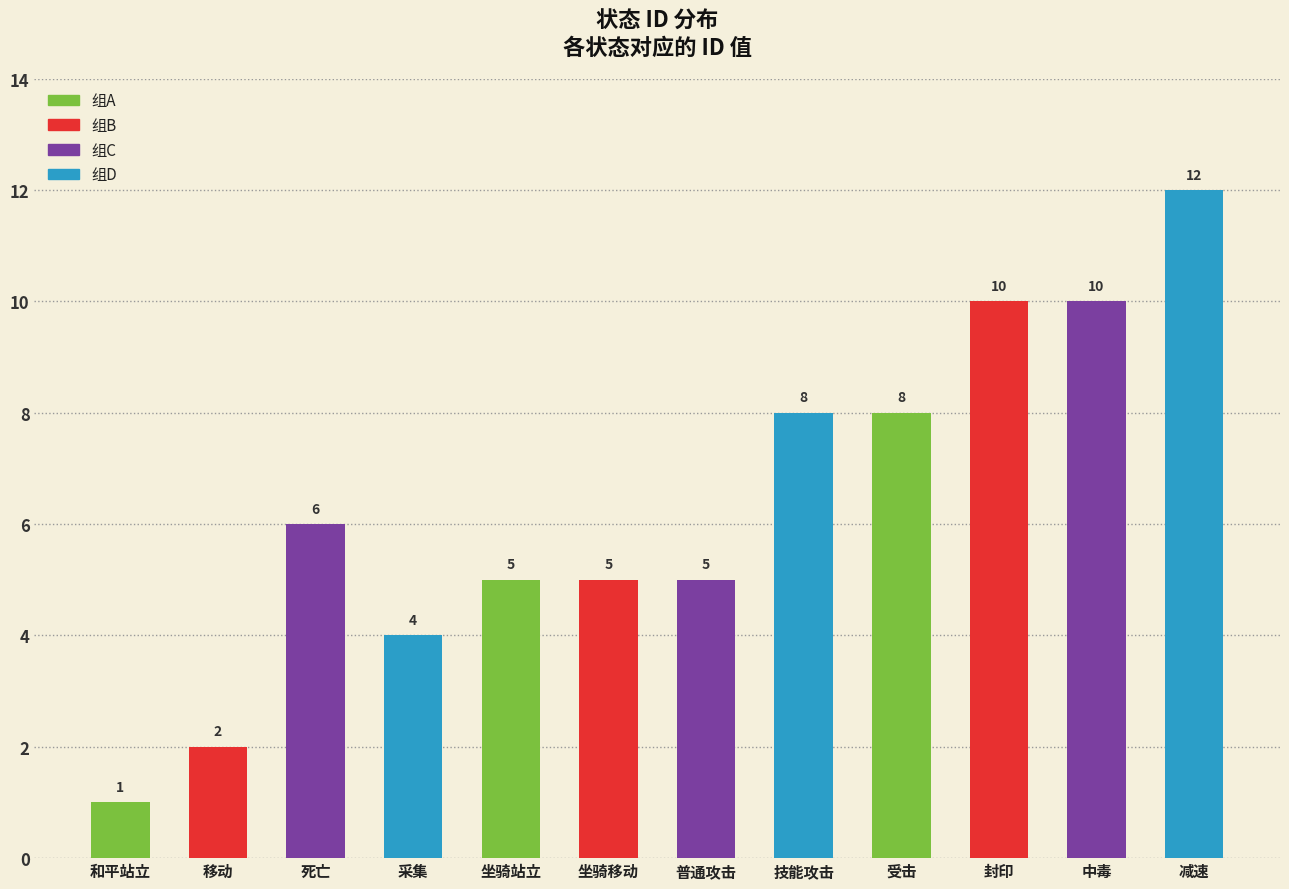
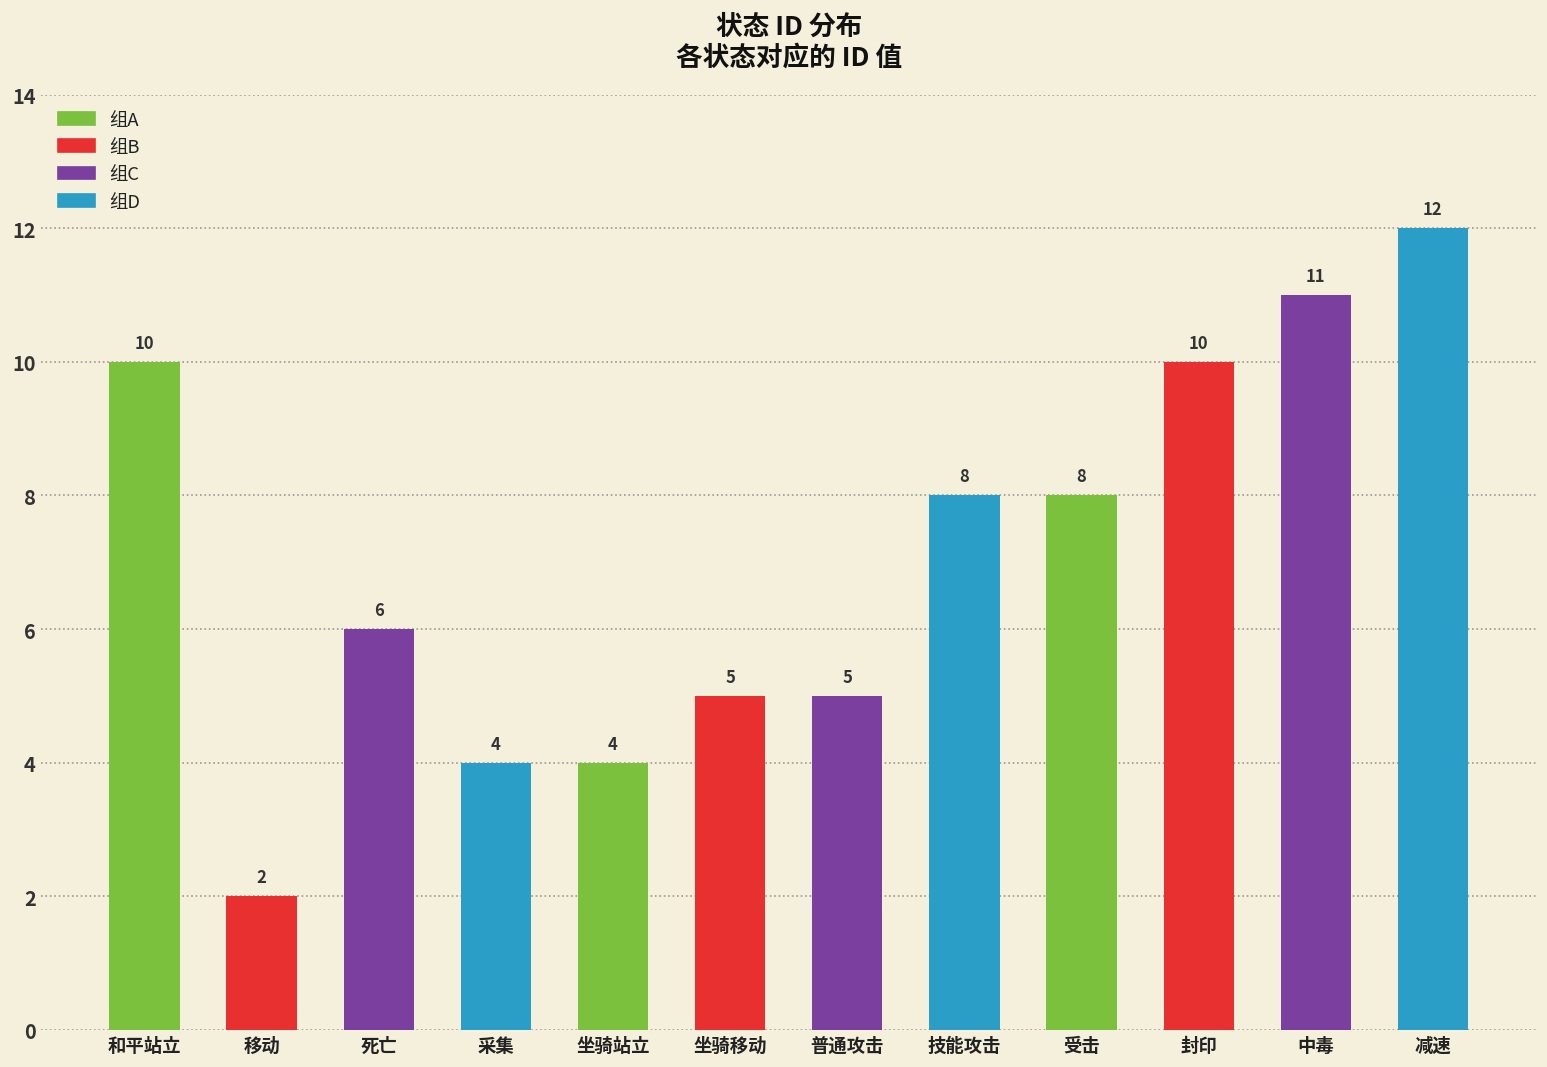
和平站立: 1 -> 10
坐骑站立: 5 -> 4
中毒: 10 -> 11
